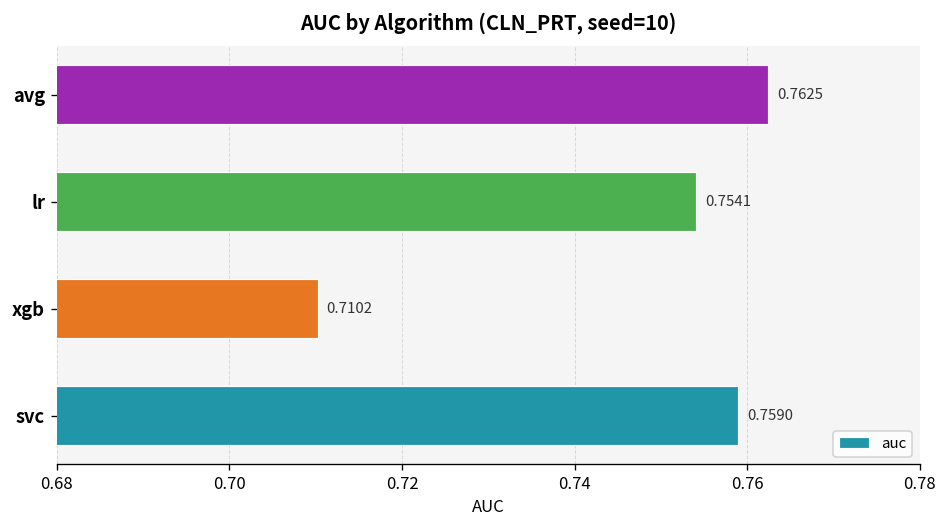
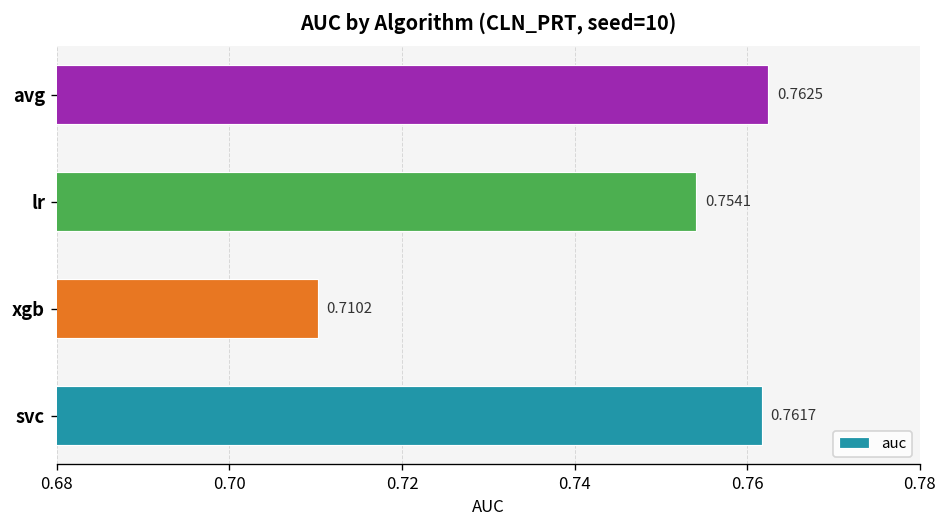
svc: 0.7590 -> 0.7617
